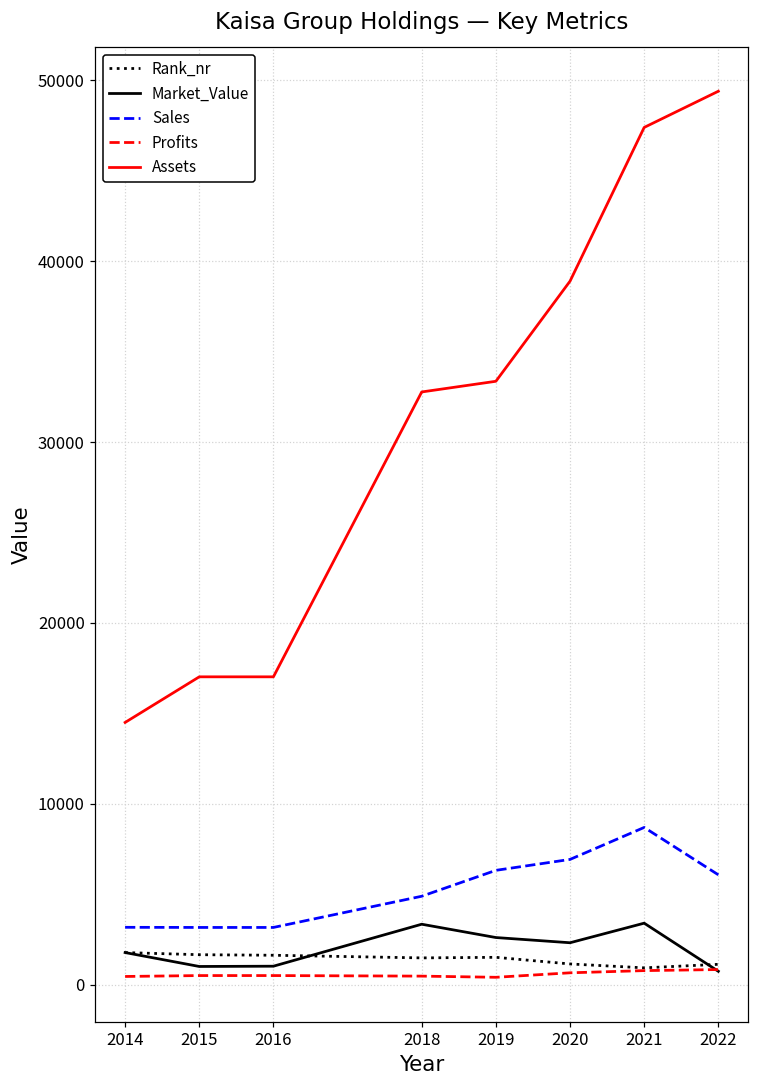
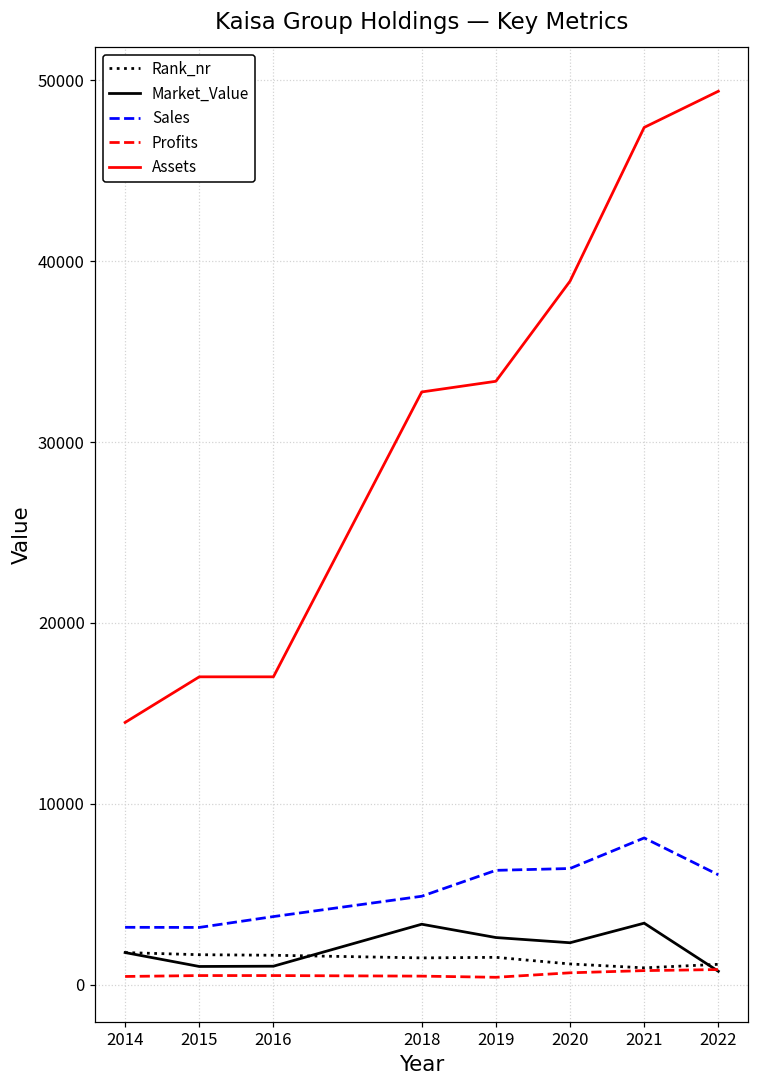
Sales, 2016: 3200 -> 3800
Sales, 2020: 6900 -> 6400
Sales, 2021: 8700 -> 8100
